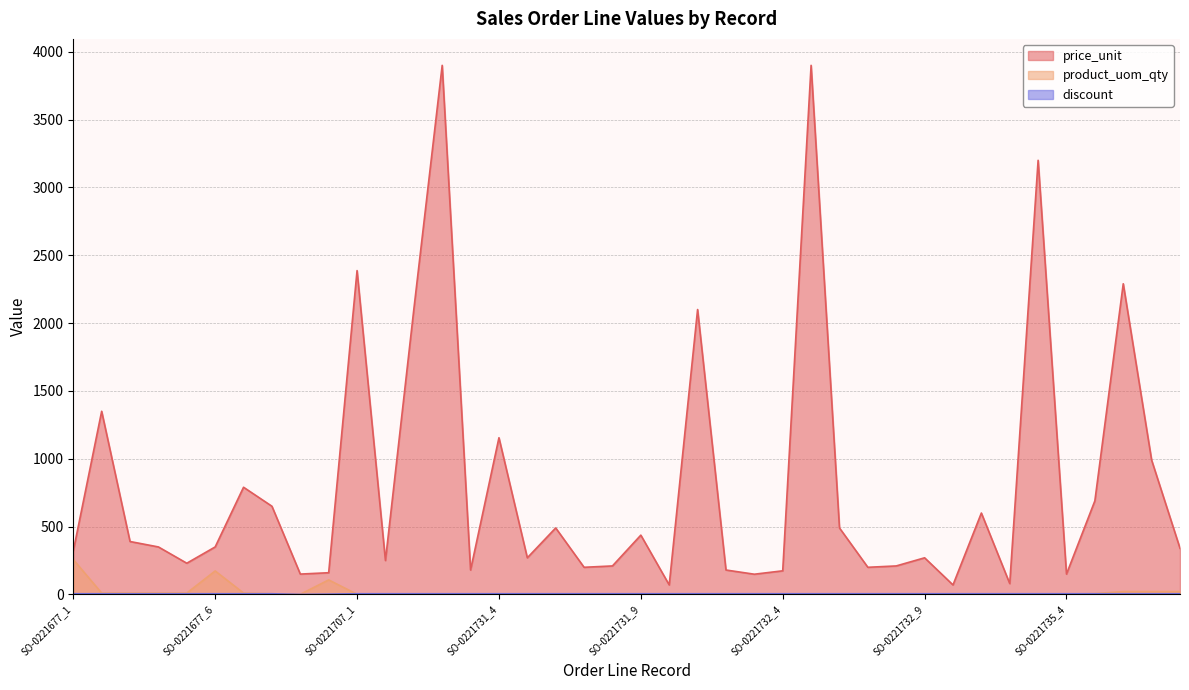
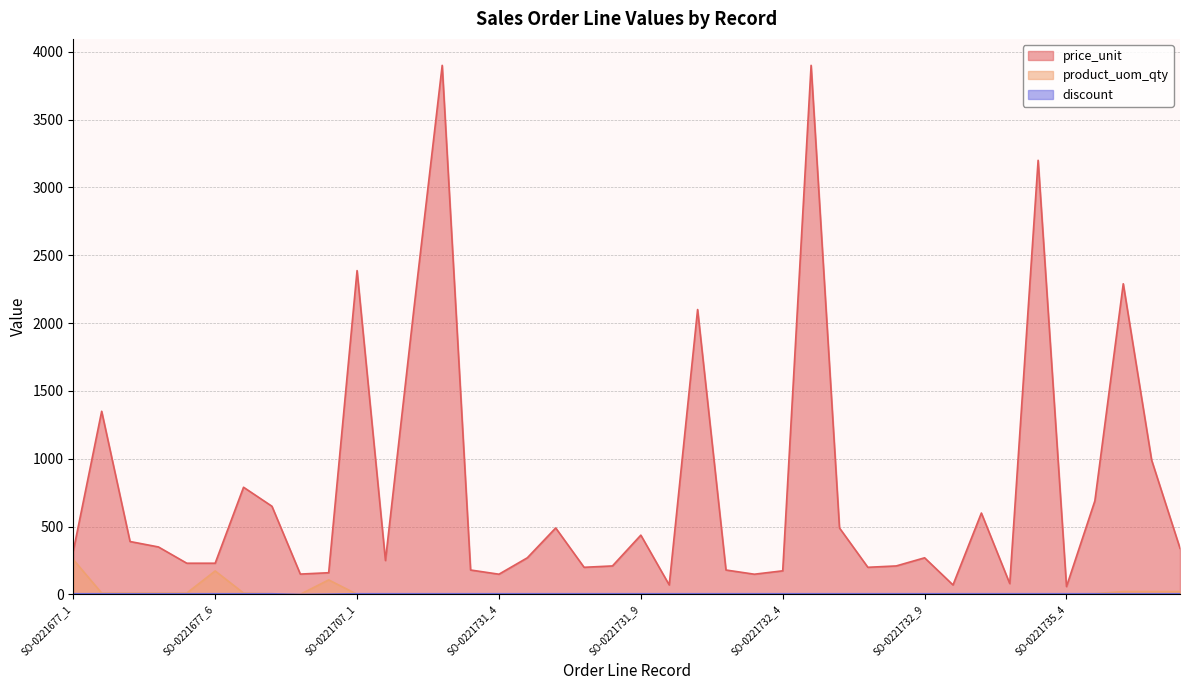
price_unit, SO-0221677_6: 350 -> 230
price_unit, SO-0221731_4: 1160 -> 150
price_unit, SO-0221735_4: 150 -> 60
